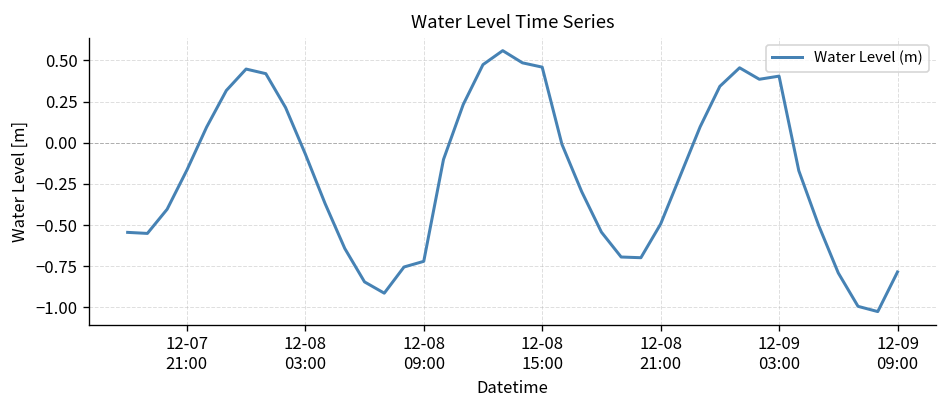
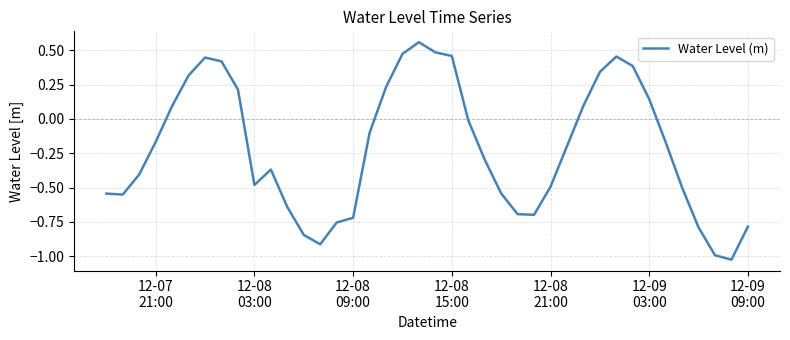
12-08 03:00: -0.07 -> -0.48
12-09 03:00: 0.40 -> 0.14
